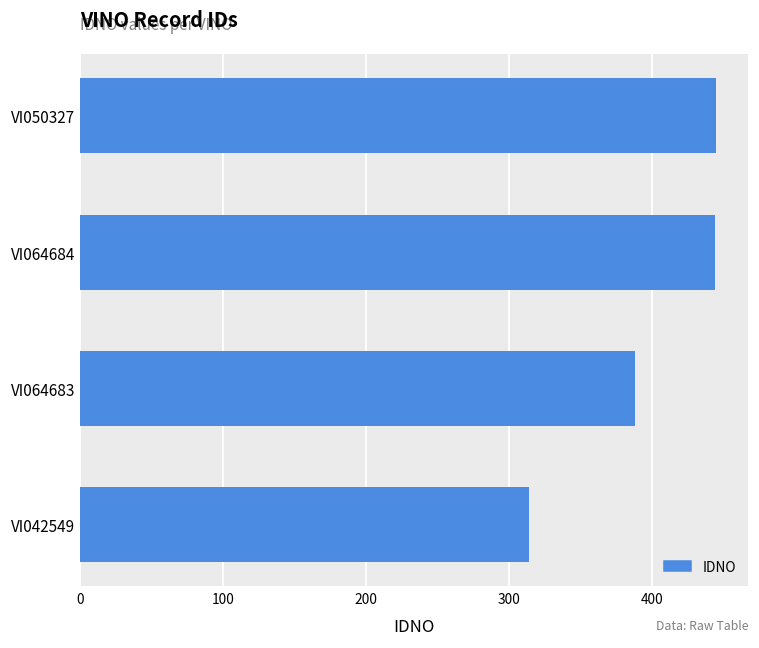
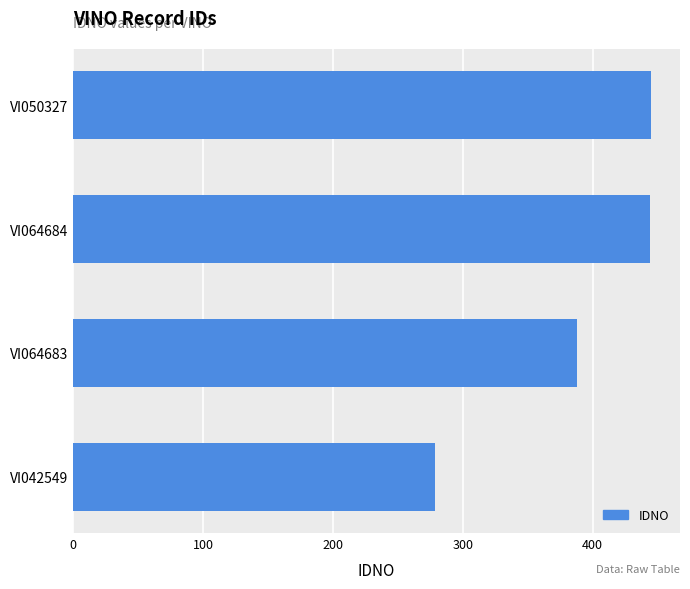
VI042549: 314 -> 279
